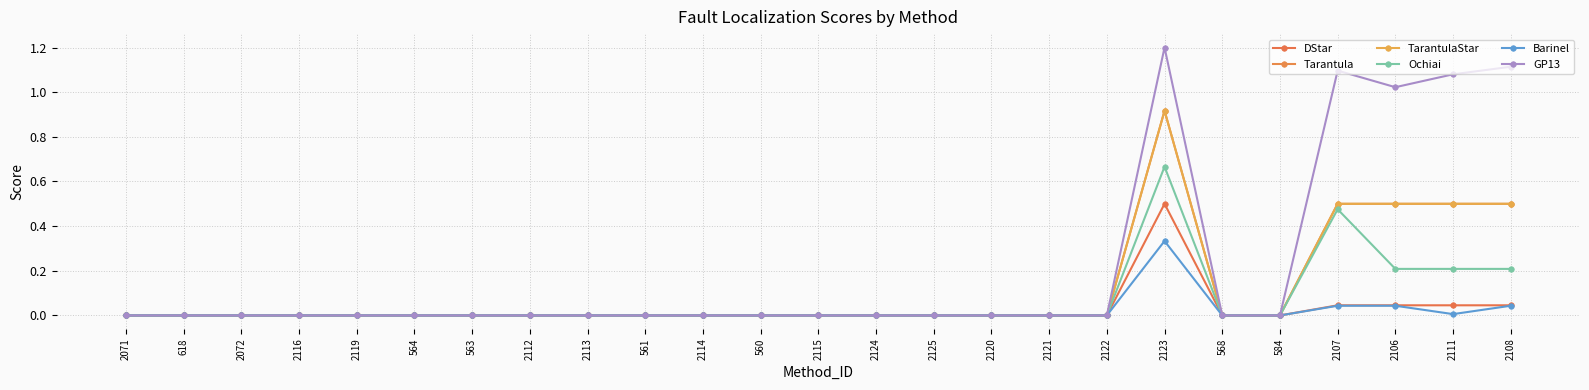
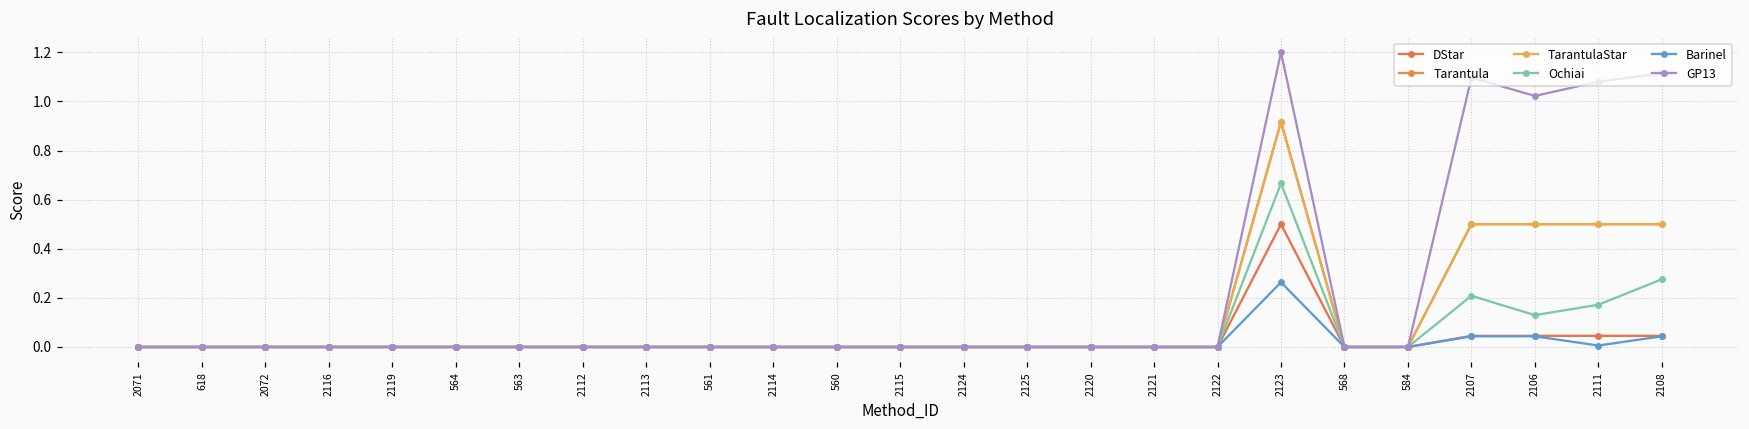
Barinel, 2123: 0.33 -> 0.26
Ochiai, 2107: 0.48 -> 0.21
Ochiai, 2106: 0.21 -> 0.13
Ochiai, 2111: 0.21 -> 0.17
Ochiai, 2108: 0.21 -> 0.28
